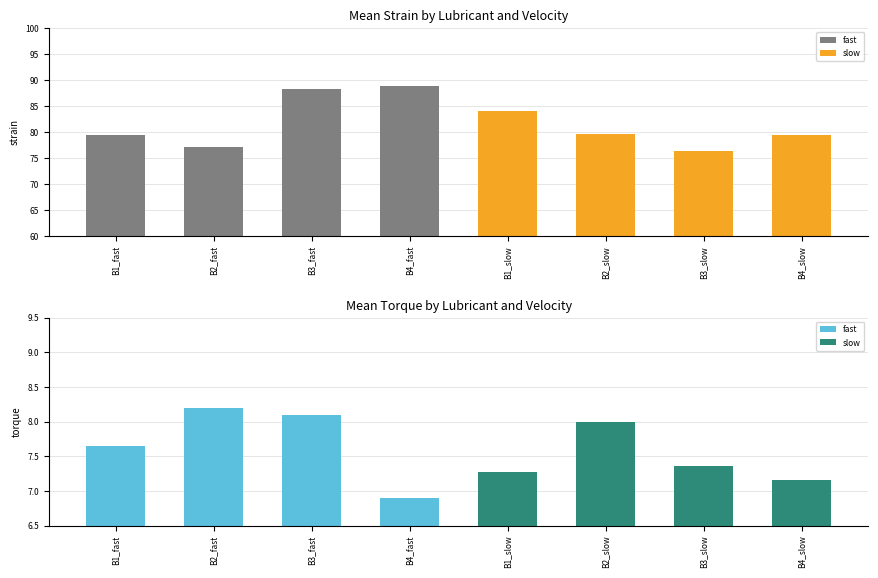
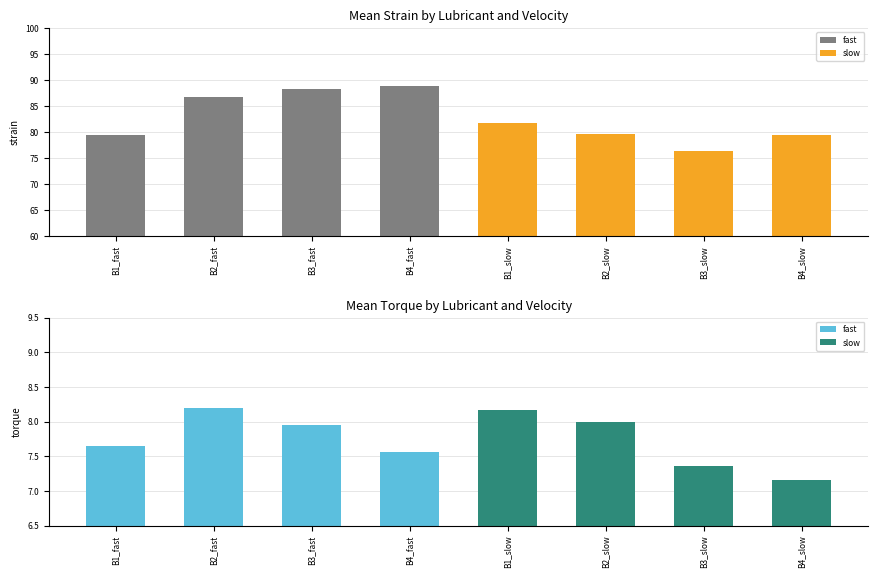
Mean Strain by Lubricant and Velocity, B2_fast: 77 -> 87
Mean Strain by Lubricant and Velocity, B1_slow: 84 -> 82
Mean Torque by Lubricant and Velocity, B3_fast: 8.1 -> 7.9
Mean Torque by Lubricant and Velocity, B4_fast: 6.9 -> 7.6
Mean Torque by Lubricant and Velocity, B1_slow: 7.3 -> 8.2
